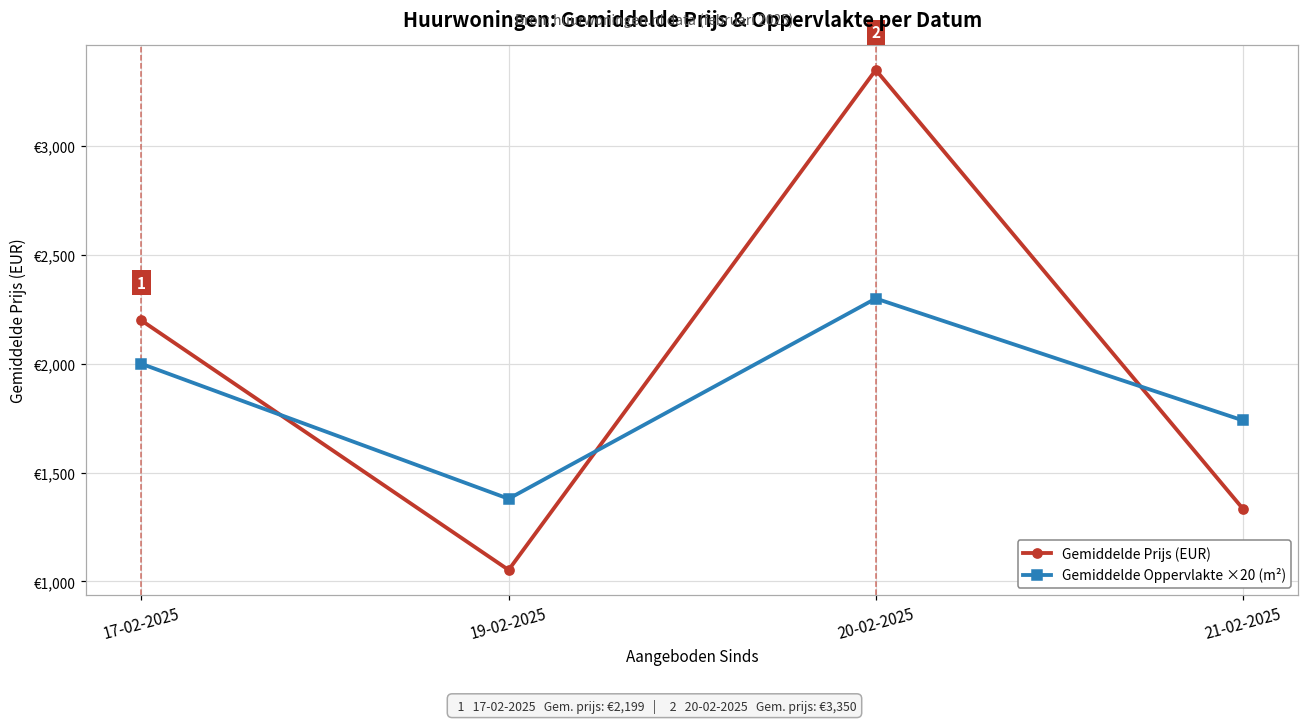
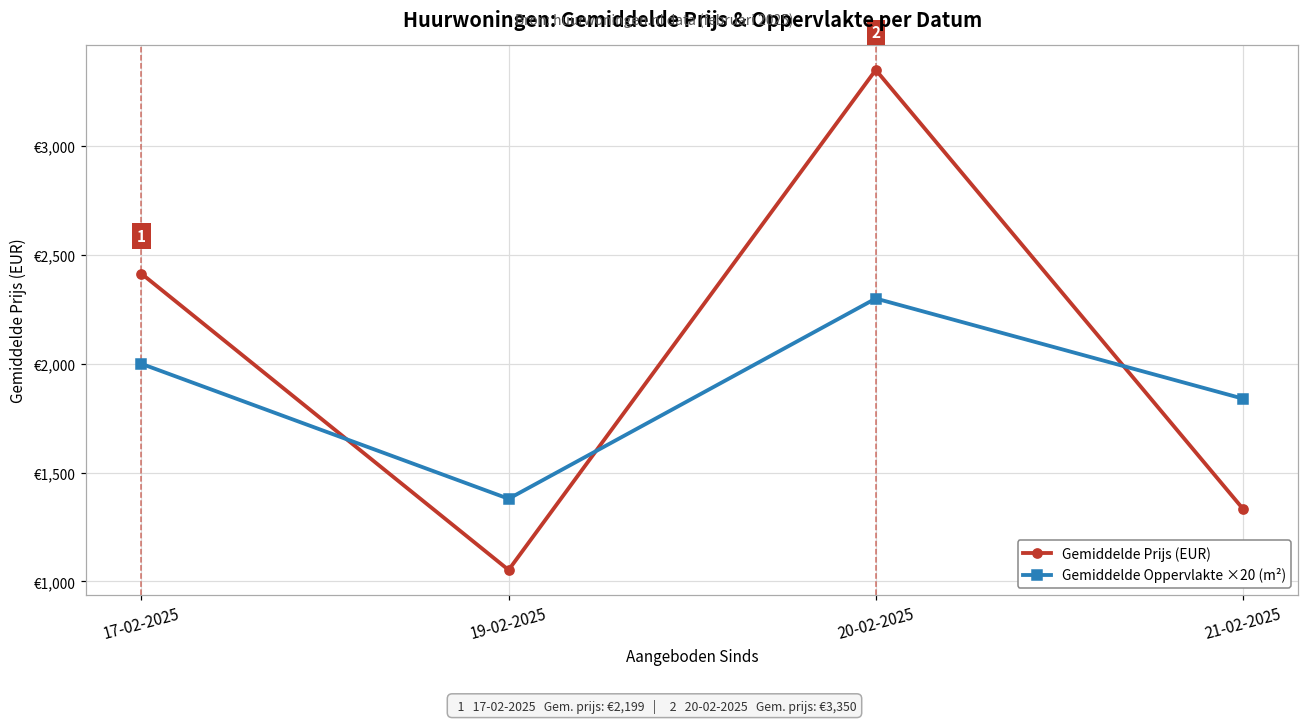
Gemiddelde Prijs (EUR), 17-02-2025: €2,200 -> €2,410
Gemiddelde Oppervlakte ×20 (m²), 21-02-2025: €1,740 -> €1,840
